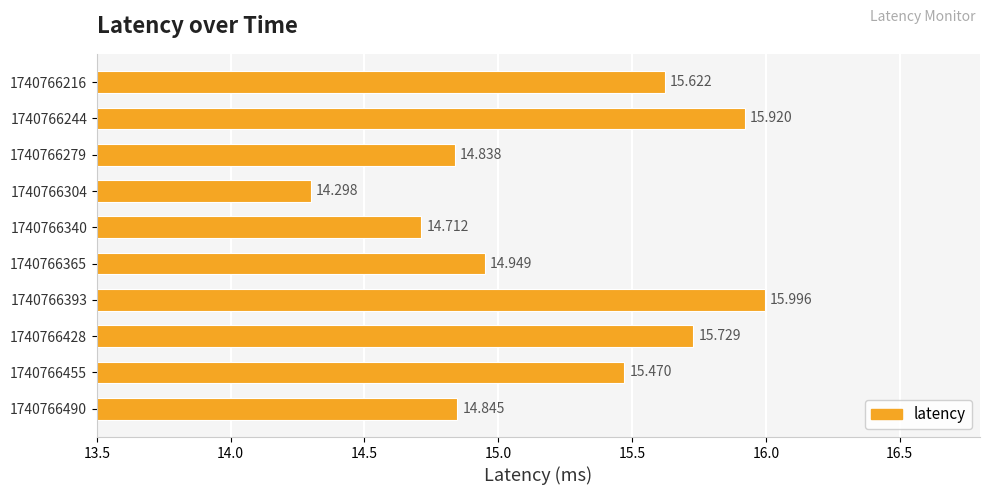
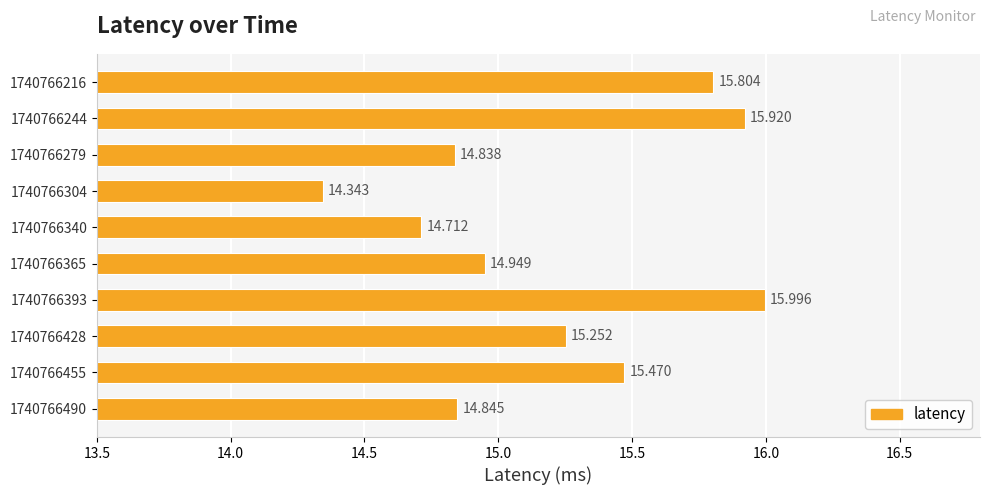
1740766216: 15.622 -> 15.804
1740766304: 14.298 -> 14.343
1740766428: 15.729 -> 15.252
